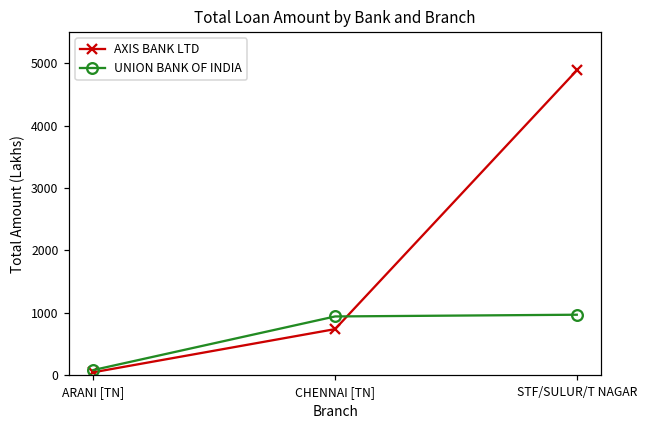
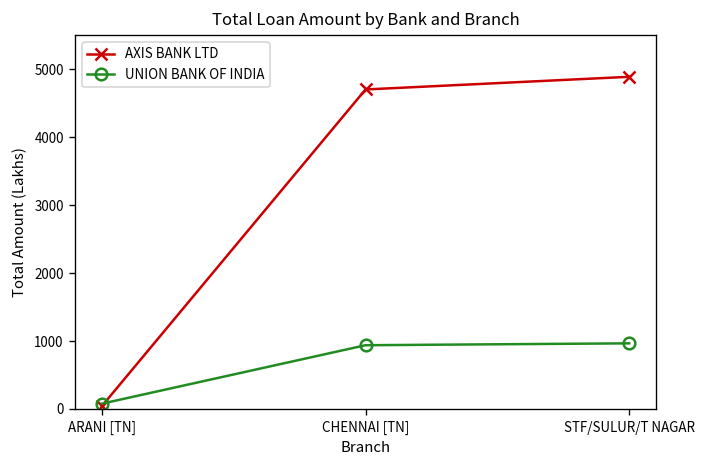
AXIS BANK LTD, CHENNAI [TN]: 700 -> 4700
